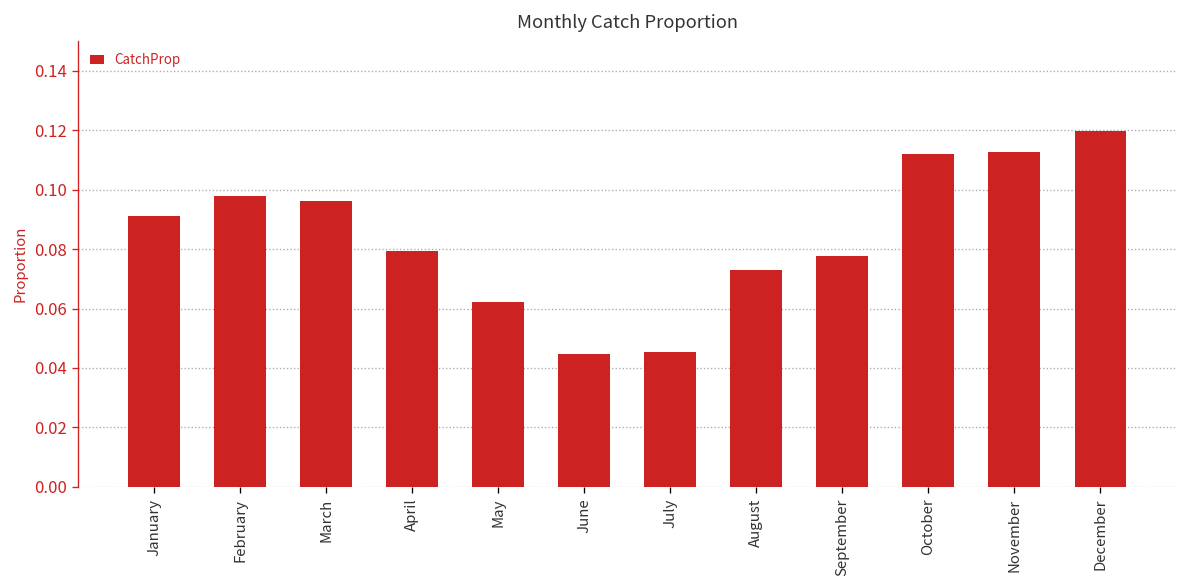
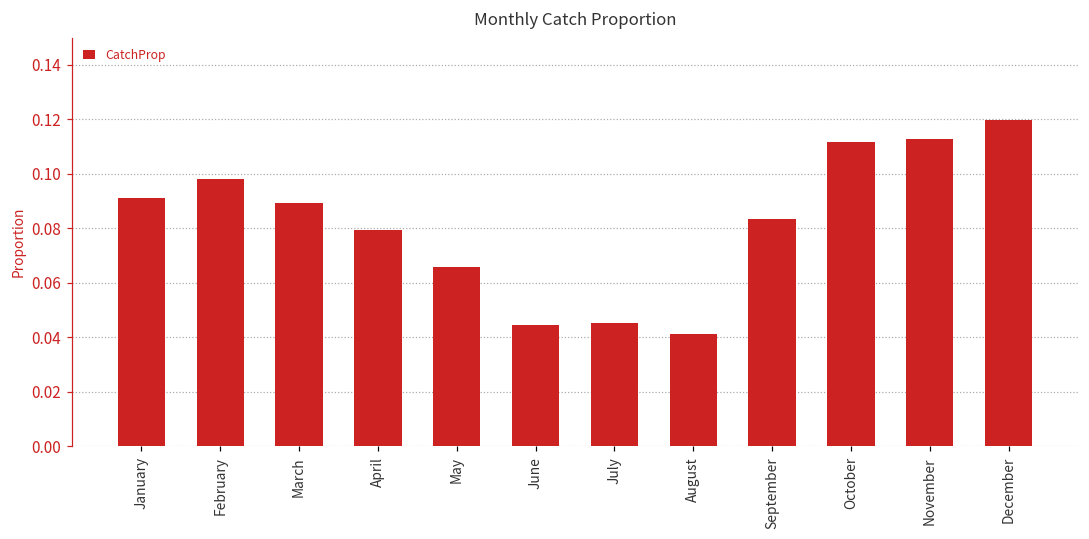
March: 0.096 -> 0.089
May: 0.062 -> 0.066
August: 0.073 -> 0.041
September: 0.078 -> 0.084
